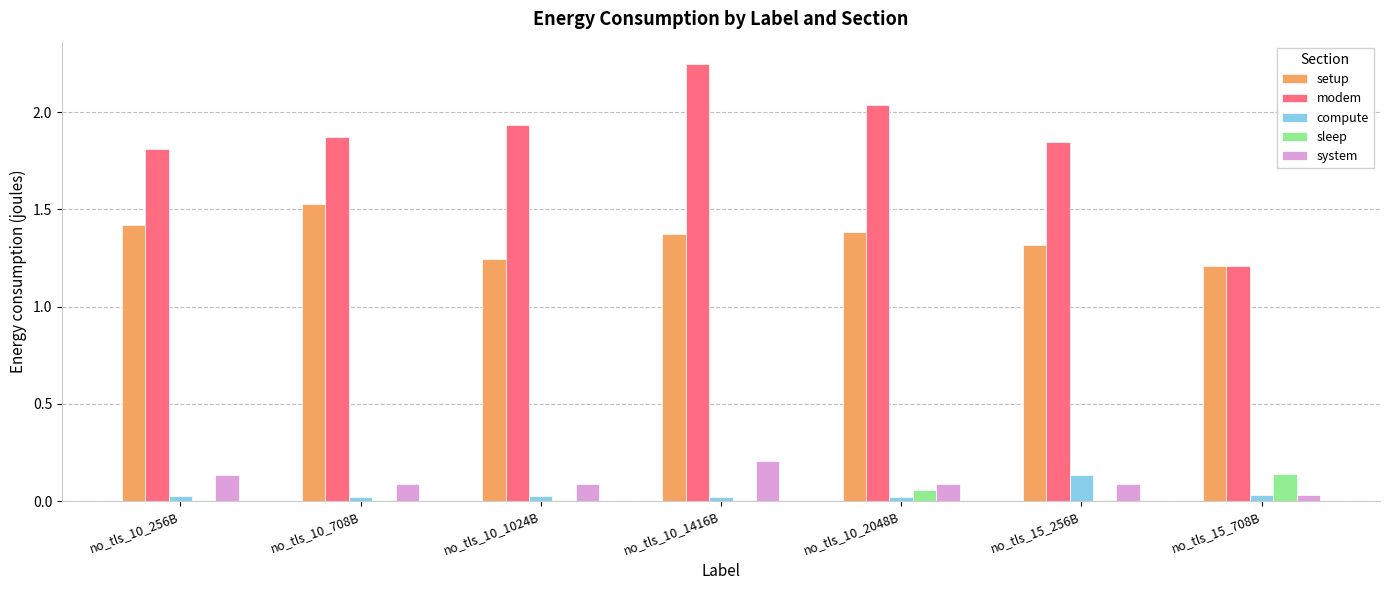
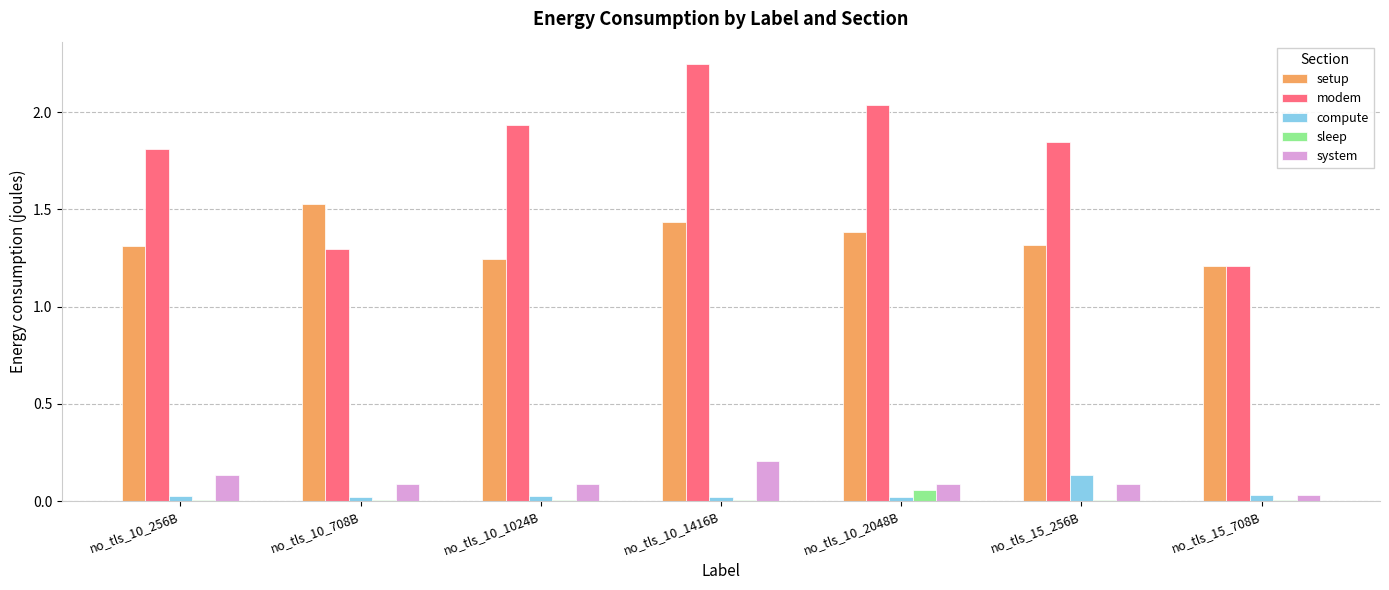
setup, no_tls_10_256B: 1.42 -> 1.31
modem, no_tls_10_708B: 1.87 -> 1.30
setup, no_tls_10_1416B: 1.37 -> 1.43
sleep, no_tls_15_708B: 0.14 -> 0.00
